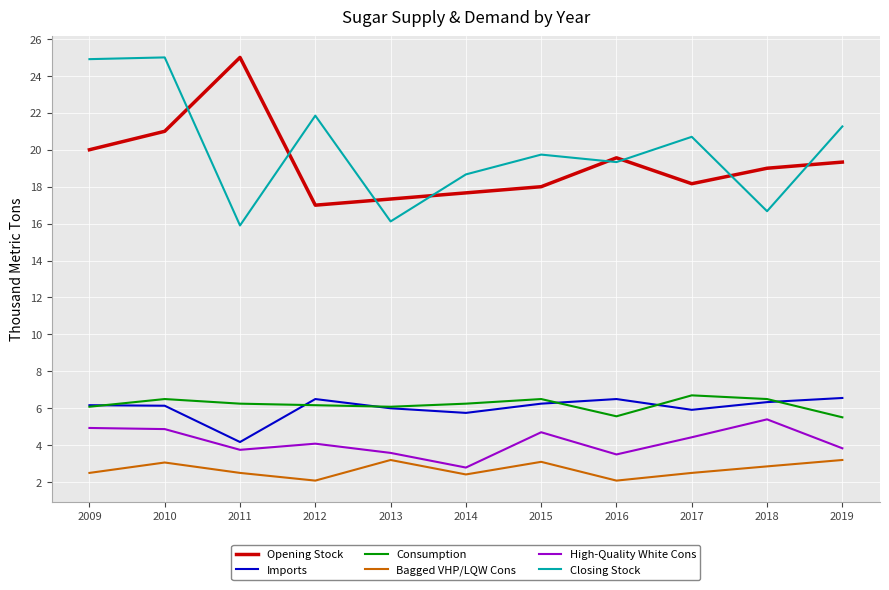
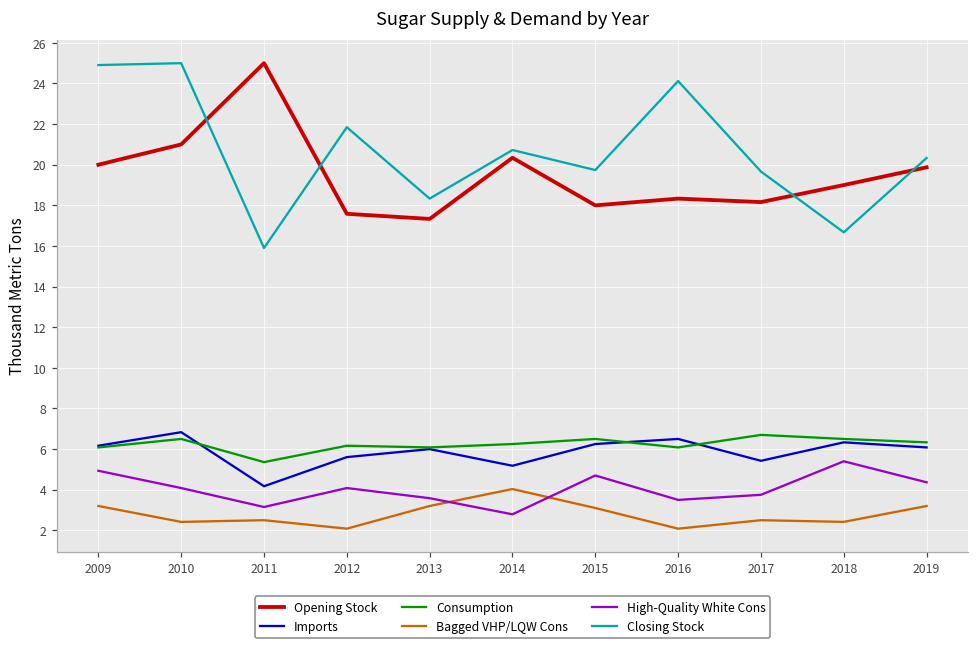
Bagged VHP/LQW Cons, 2009: 2.5 -> 3.2
Imports, 2010: 6.1 -> 6.8
Bagged VHP/LQW Cons, 2010: 3.1 -> 2.4
High-Quality White Cons, 2010: 4.9 -> 4.1
Consumption, 2011: 6.3 -> 5.4
High-Quality White Cons, 2011: 3.8 -> 3.2
Opening Stock, 2012: 17.0 -> 17.6
Imports, 2012: 6.5 -> 5.6
Closing Stock, 2013: 16.1 -> 18.3
Opening Stock, 2014: 17.7 -> 20.3
Imports, 2014: 5.8 -> 5.2
Bagged VHP/LQW Cons, 2014: 2.4 -> 4.0
Closing Stock, 2014: 18.7 -> 20.7
Opening Stock, 2016: 19.6 -> 18.3
Consumption, 2016: 5.6 -> 6.1
Closing Stock, 2016: 19.3 -> 24.1
Imports, 2017: 5.9 -> 5.4
High-Quality White Cons, 2017: 4.4 -> 3.8
Closing Stock, 2017: 20.7 -> 19.7
Bagged VHP/LQW Cons, 2018: 2.9 -> 2.4
Opening Stock, 2019: 19.3 -> 19.9
Imports, 2019: 6.6 -> 6.1
Consumption, 2019: 5.5 -> 6.3
High-Quality White Cons, 2019: 3.8 -> 4.4
Closing Stock, 2019: 21.3 -> 20.3
